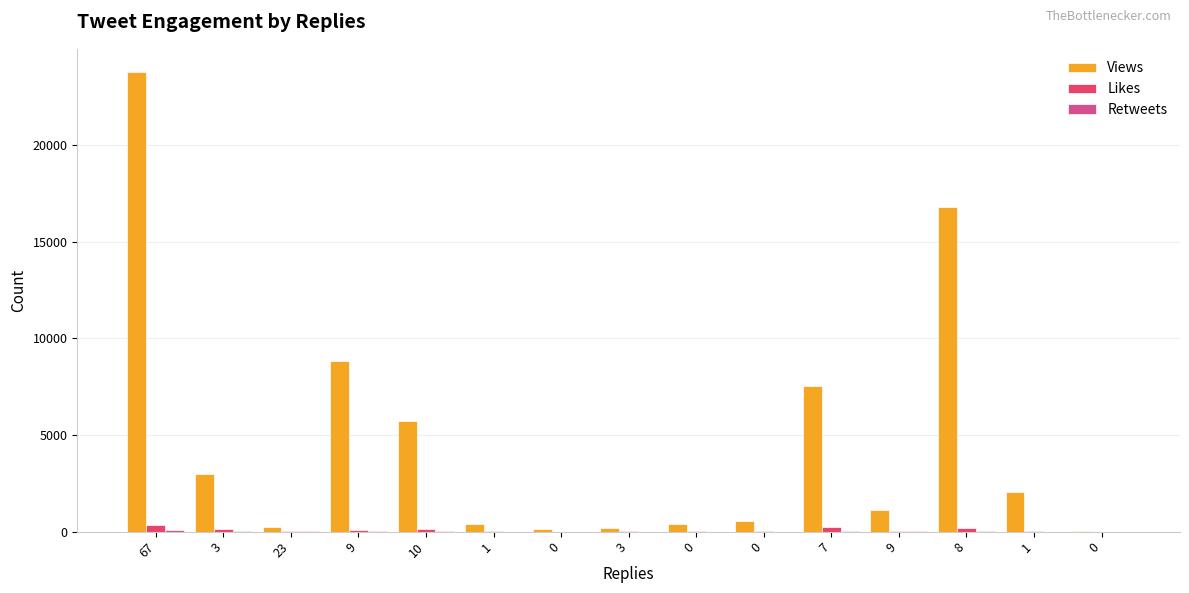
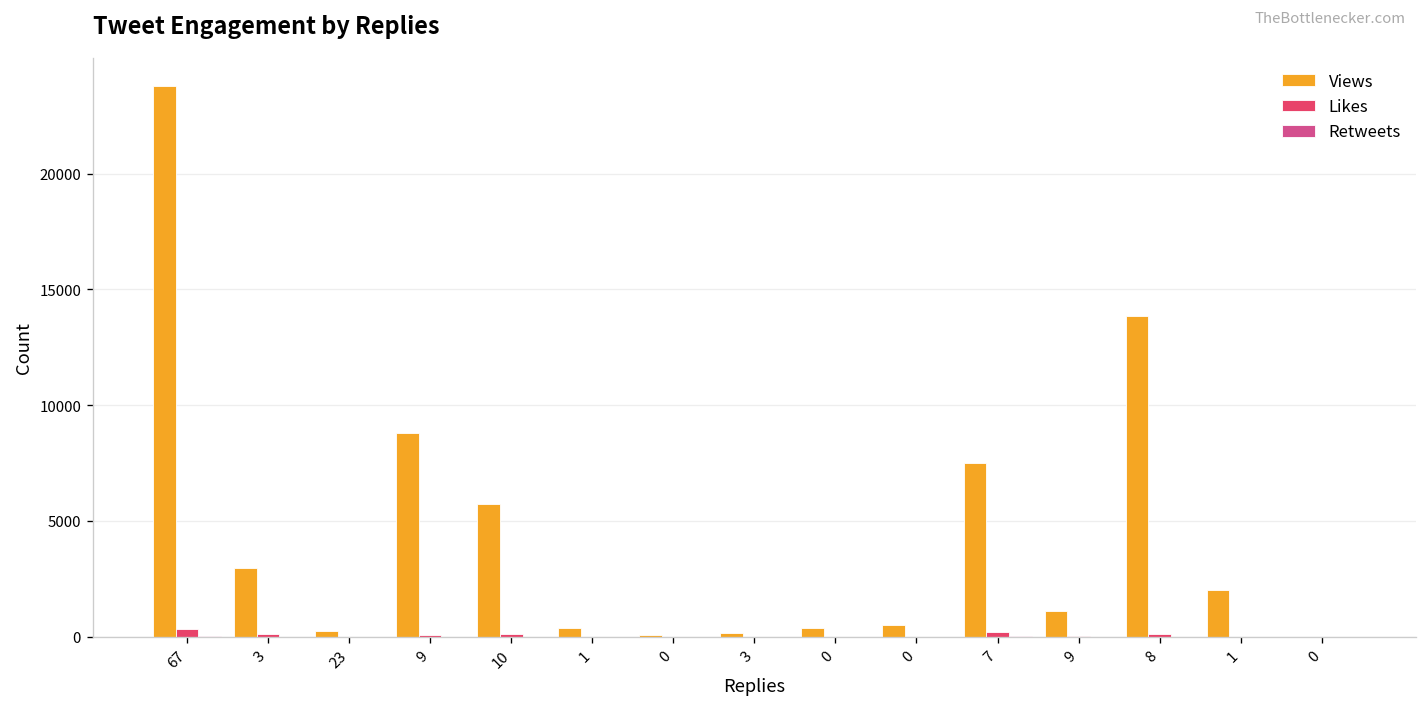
Views, 8: 16800 -> 13900
